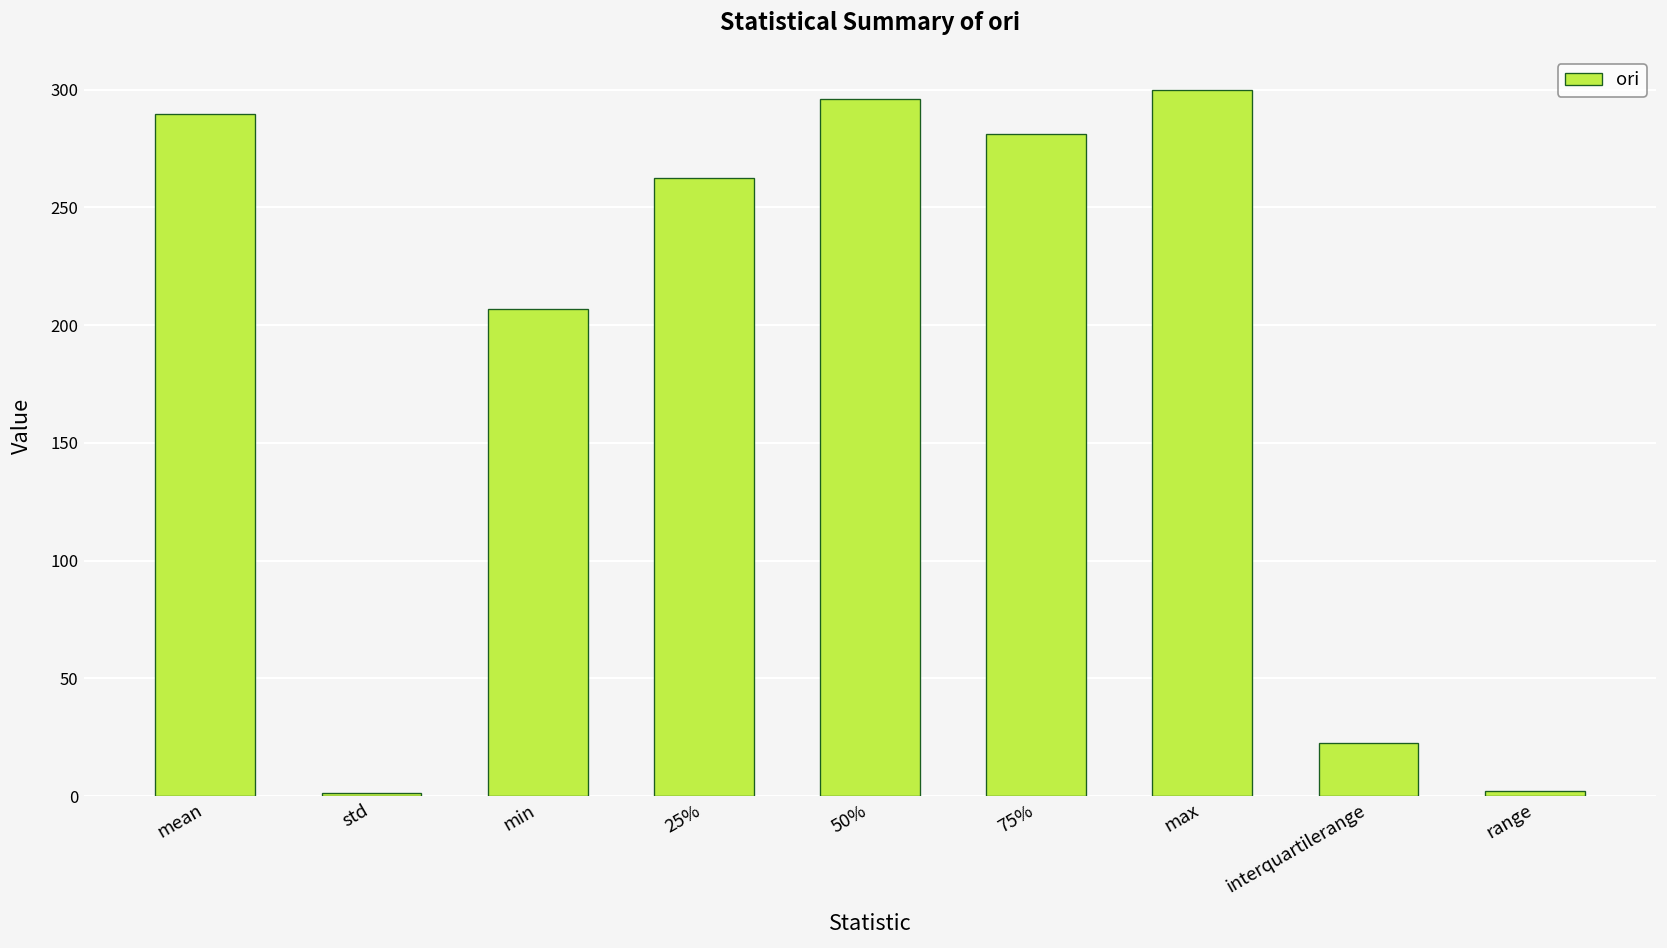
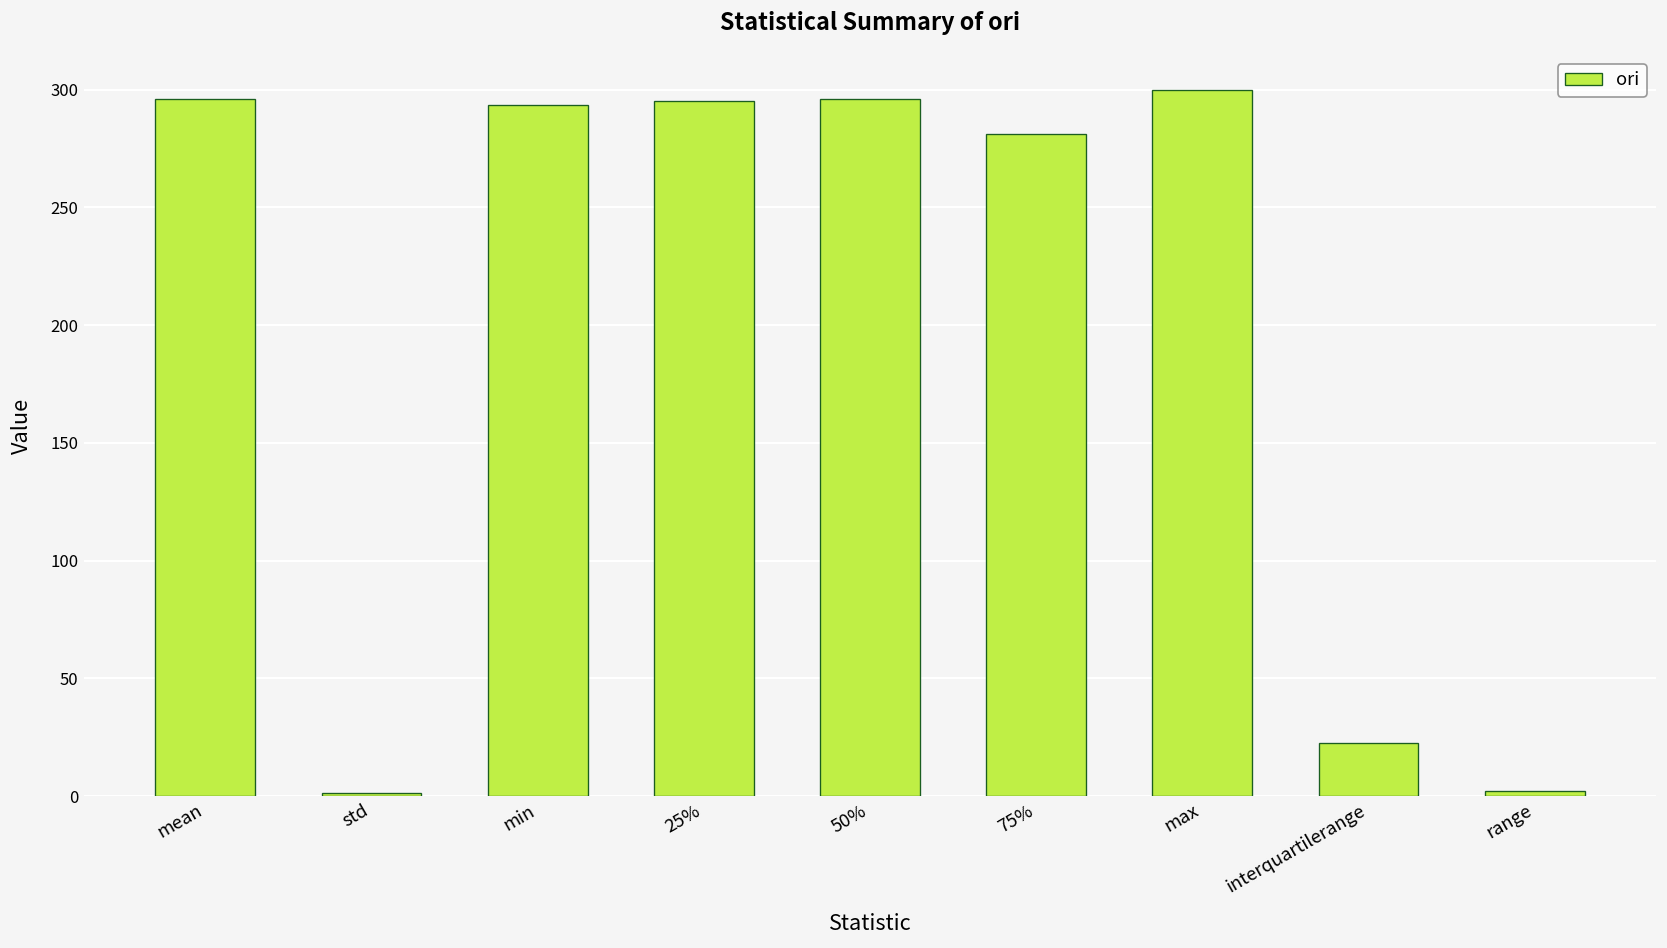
mean: 289 -> 296
min: 207 -> 293
25%: 262 -> 295
